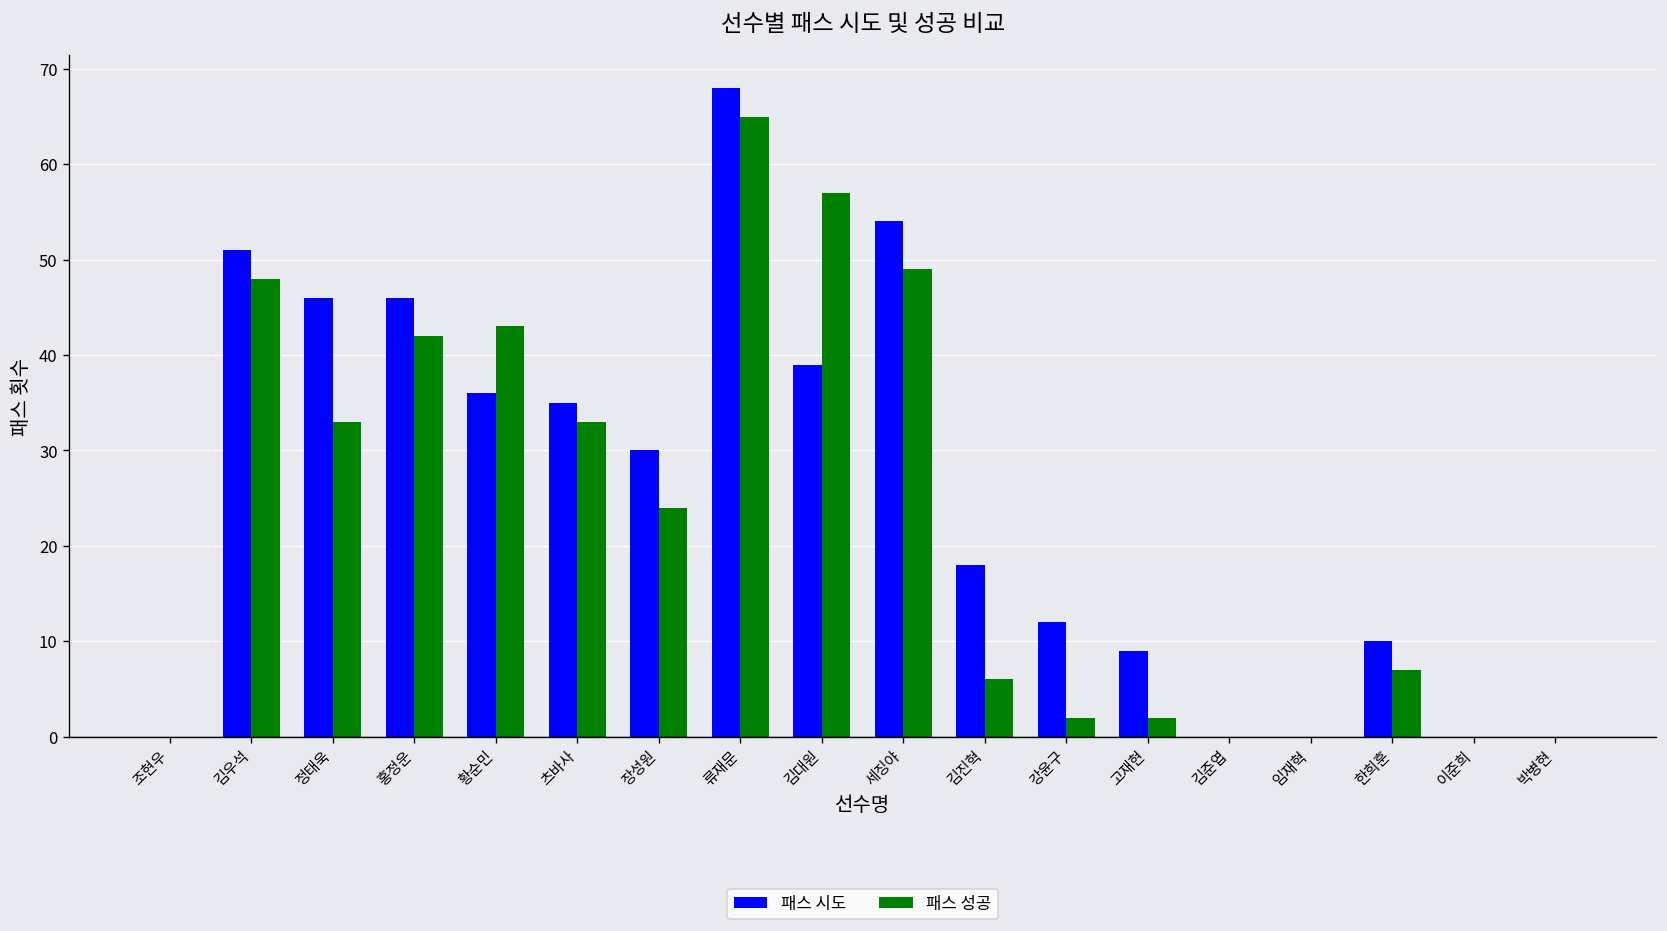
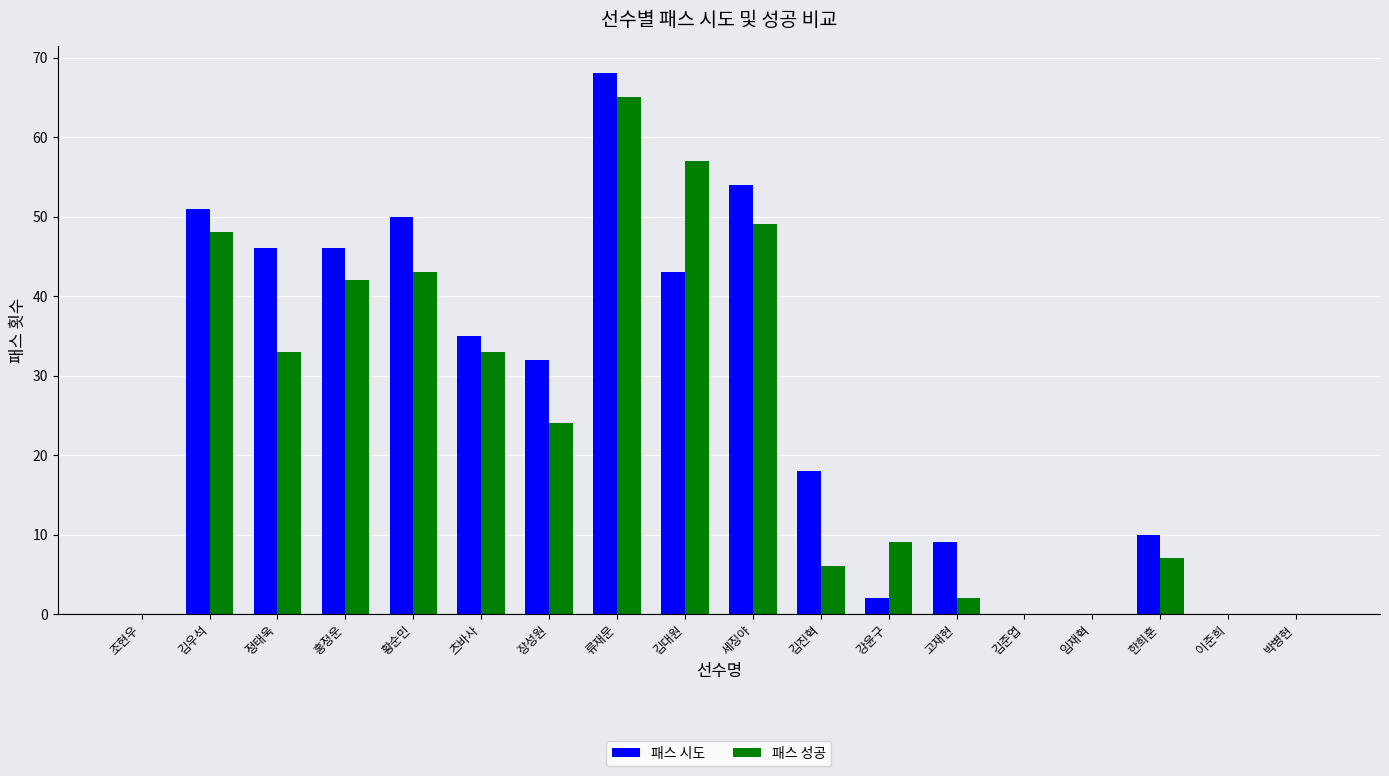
패스 시도, 황순민: 36 -> 50
패스 시도, 장성원: 30 -> 32
패스 시도, 김대원: 39 -> 43
패스 시도, 강윤구: 12 -> 2
패스 성공, 강윤구: 2 -> 9
